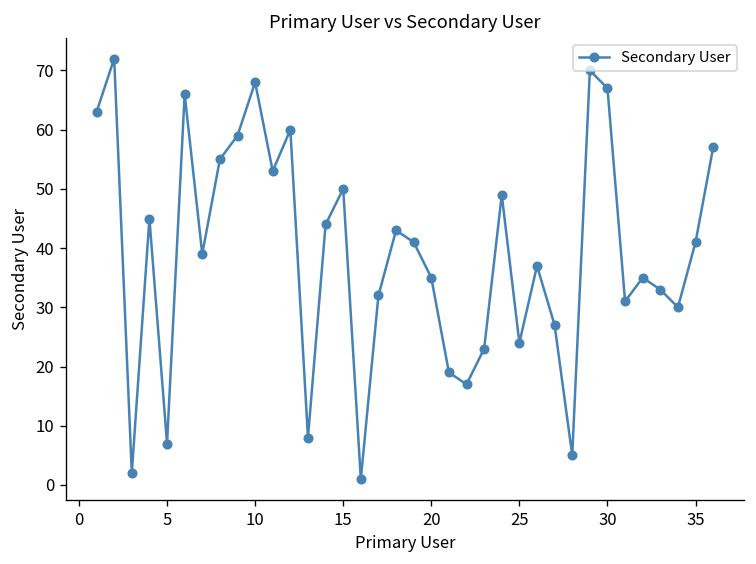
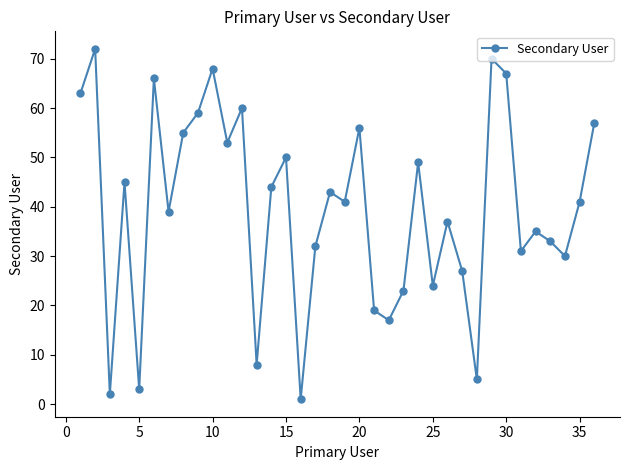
5: 7 -> 3
20: 35 -> 56
